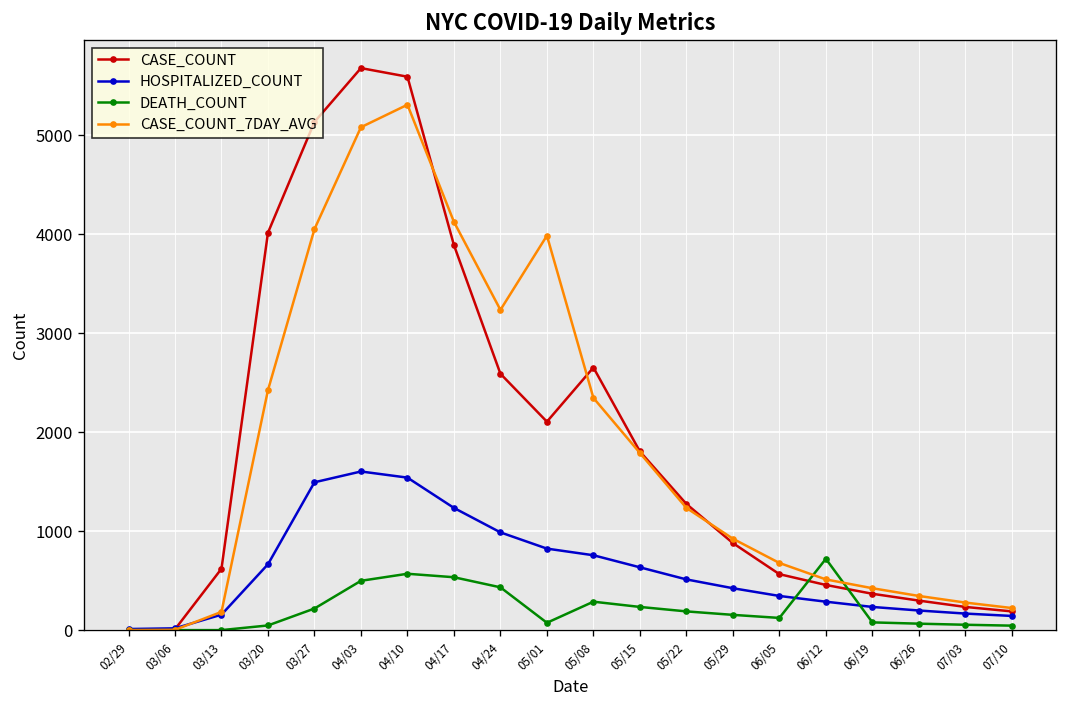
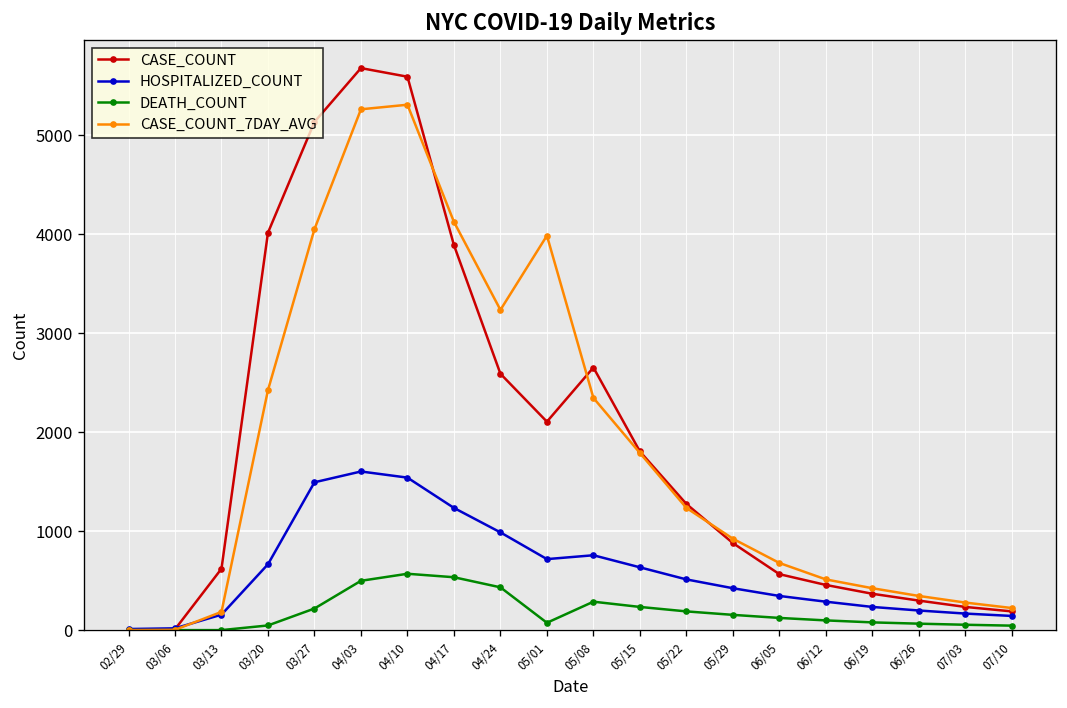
CASE_COUNT_7DAY_AVG, 04/03: 5100 -> 5300
HOSPITALIZED_COUNT, 05/01: 800 -> 700
DEATH_COUNT, 06/12: 700 -> 100
